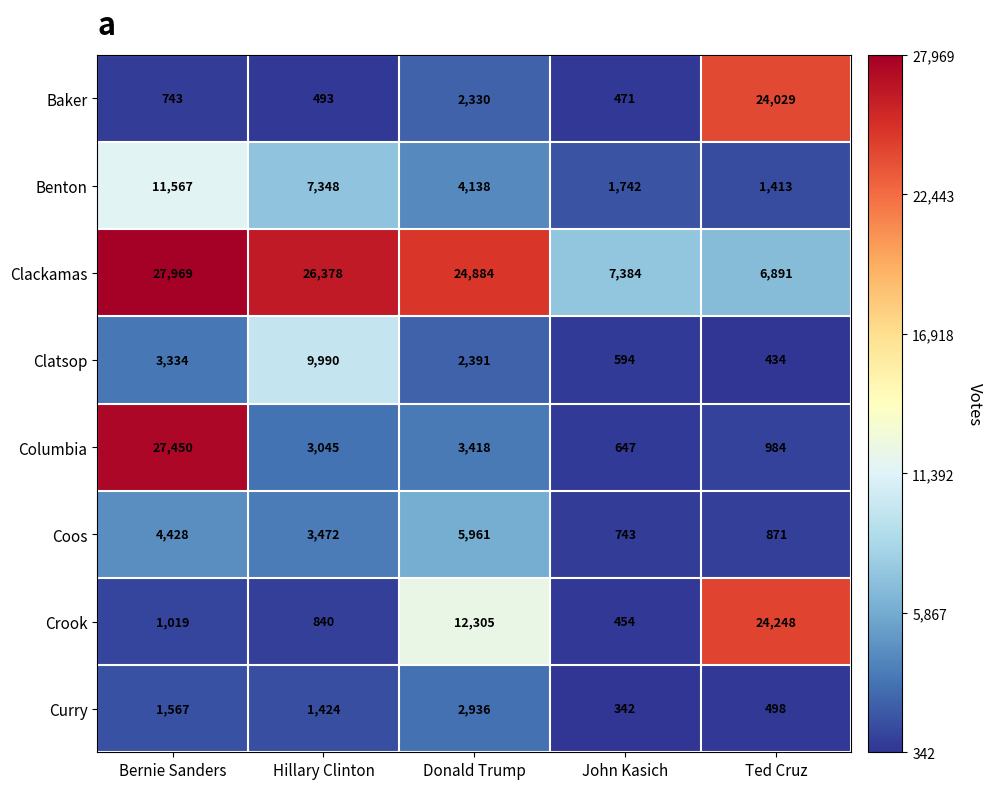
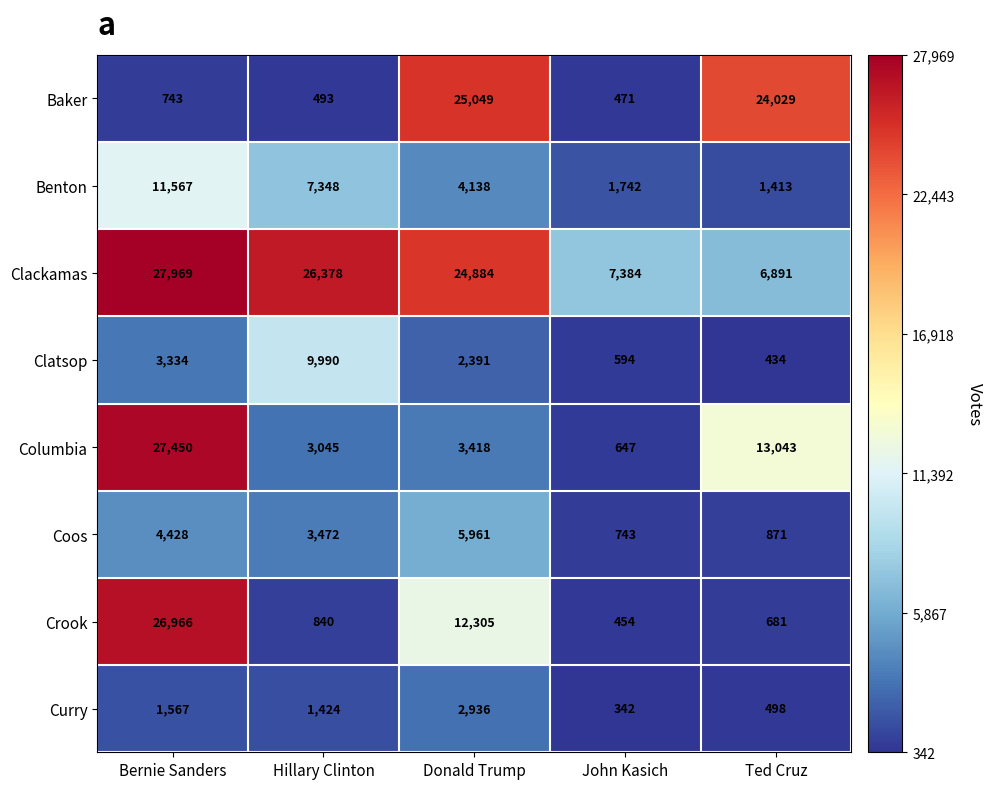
Baker, Donald Trump: 2,330 -> 25,049
Columbia, Ted Cruz: 984 -> 13,043
Crook, Bernie Sanders: 1,019 -> 26,966
Crook, Ted Cruz: 24,248 -> 681
